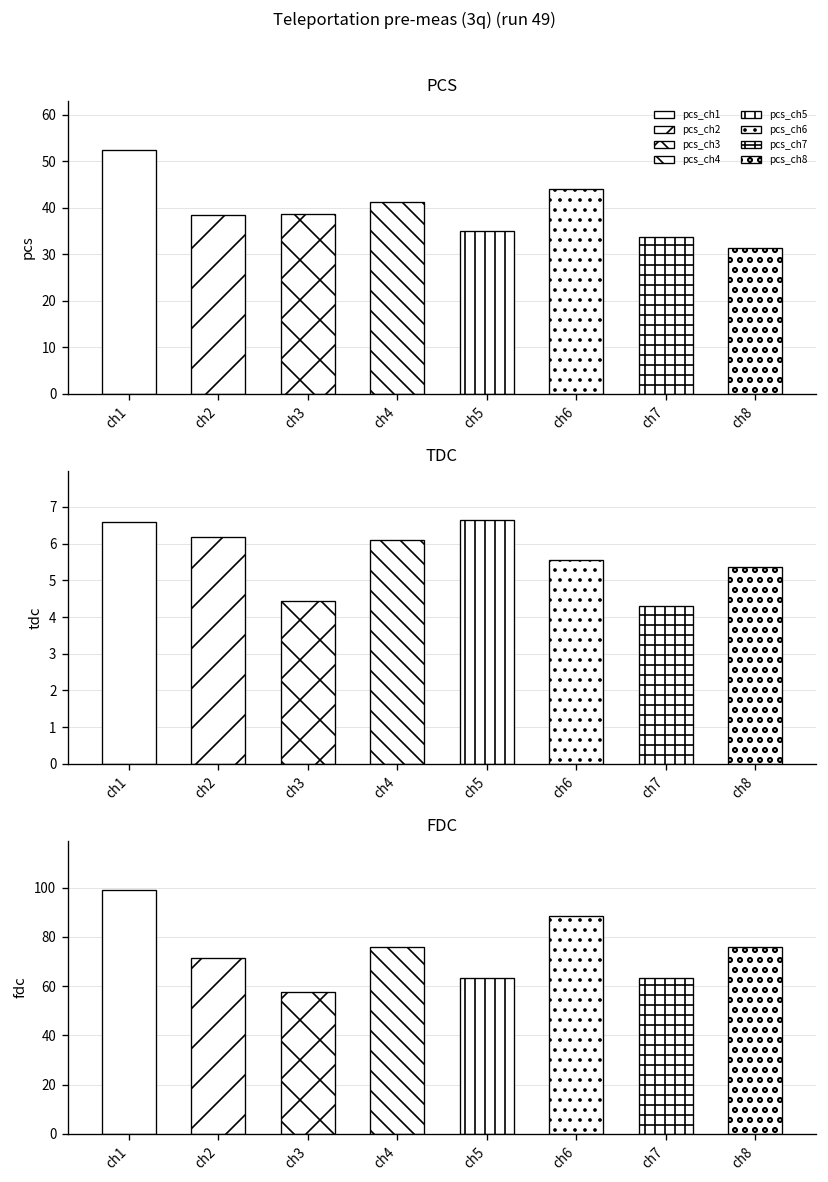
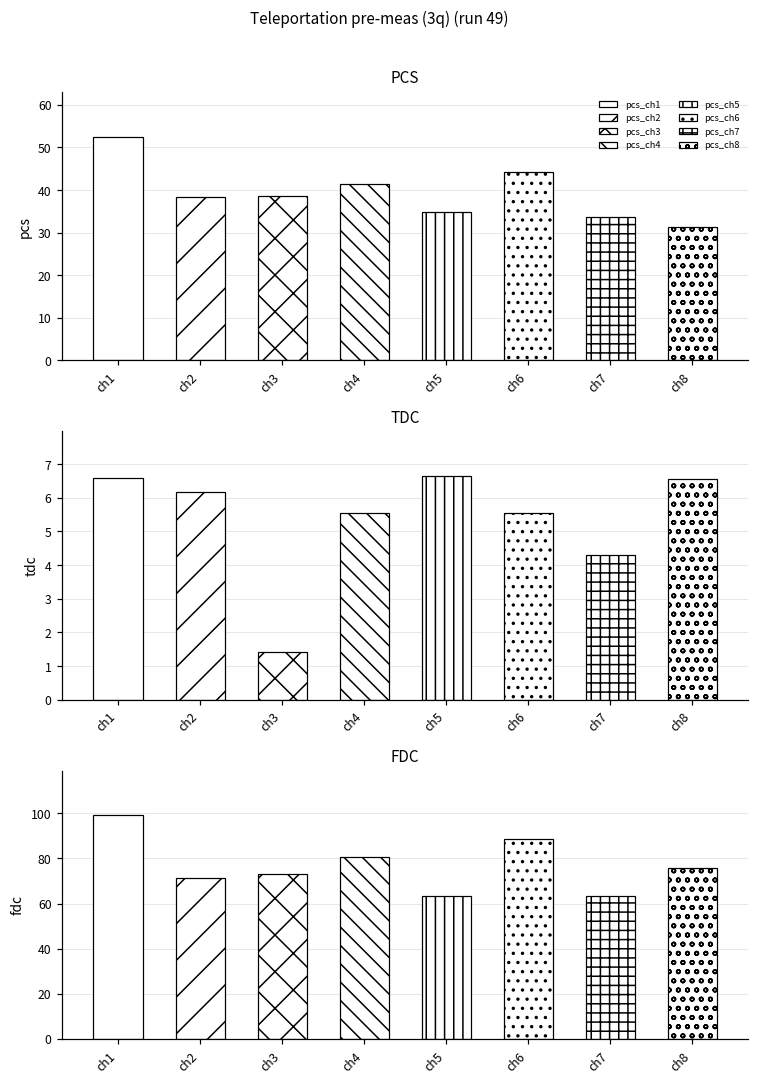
TDC, ch3: 4.4 -> 1.4
TDC, ch4: 6.1 -> 5.5
TDC, ch8: 5.4 -> 6.6
FDC, ch3: 58 -> 73
FDC, ch4: 76 -> 81
